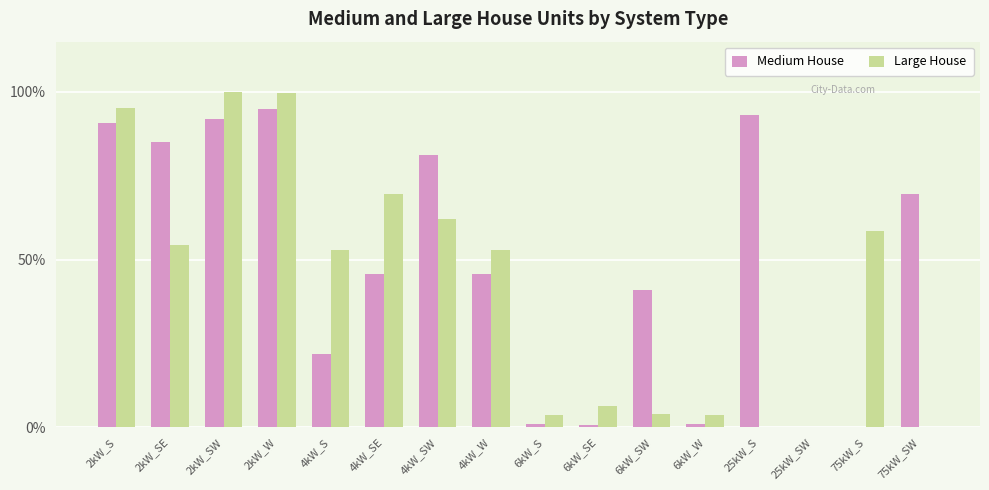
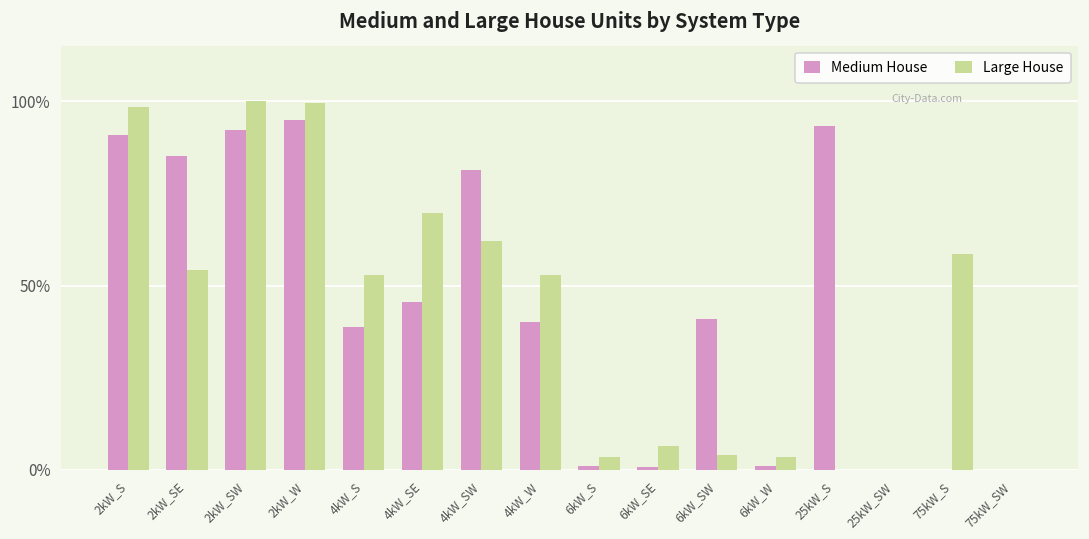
Large House, 2kW_S: 95% -> 98%
Medium House, 4kW_S: 22% -> 39%
Medium House, 4kW_W: 46% -> 40%
Medium House, 75kW_SW: 70% -> 0%
